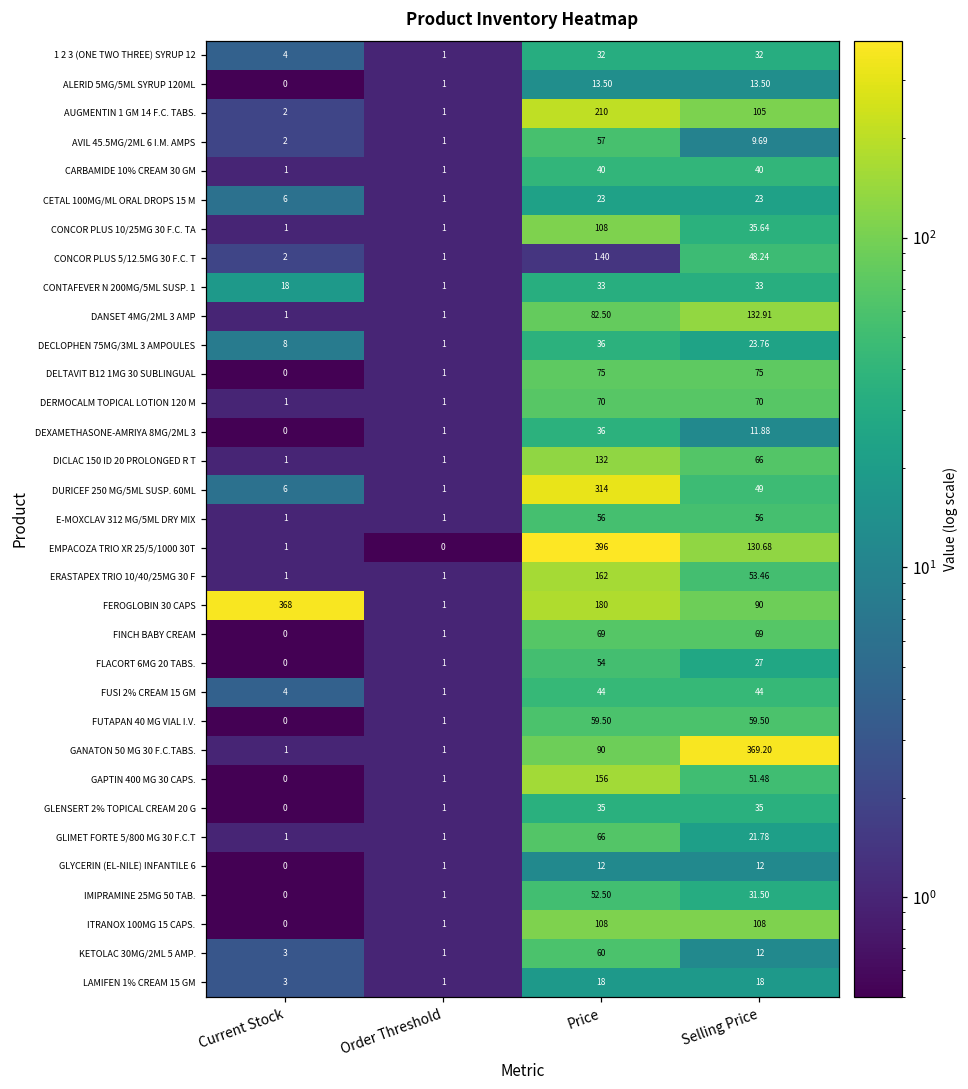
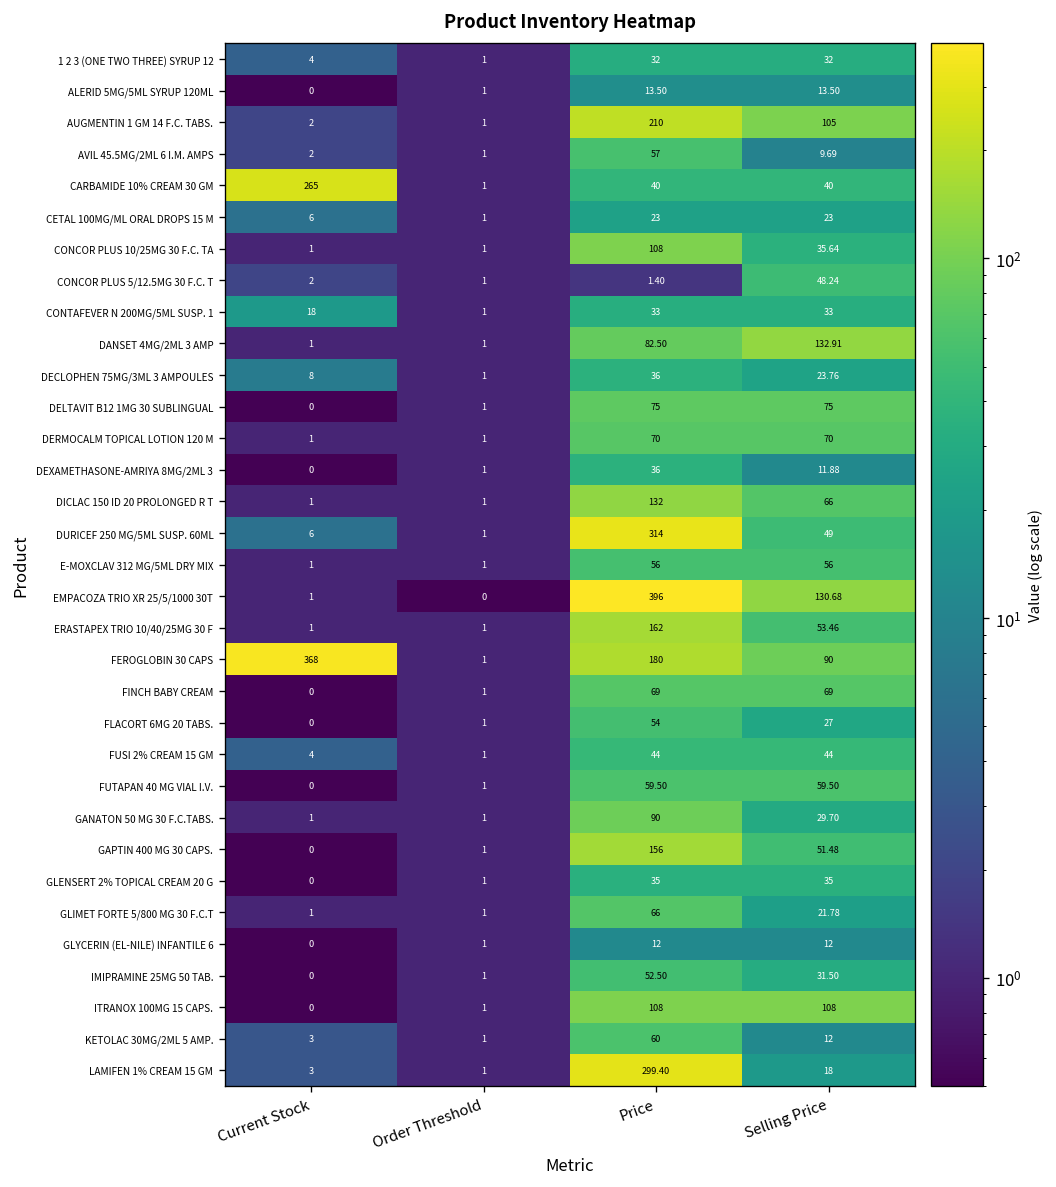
CARBAMIDE 10% CREAM 30 GM, Current Stock: 1 -> 265
GANATON 50 MG 30 F.C.TABS., Selling Price: 369.20 -> 29.70
LAMIFEN 1% CREAM 15 GM, Price: 18 -> 299.40
